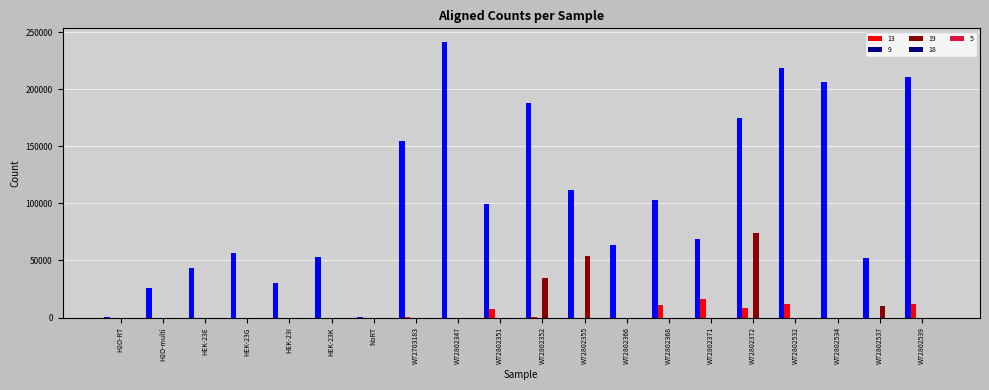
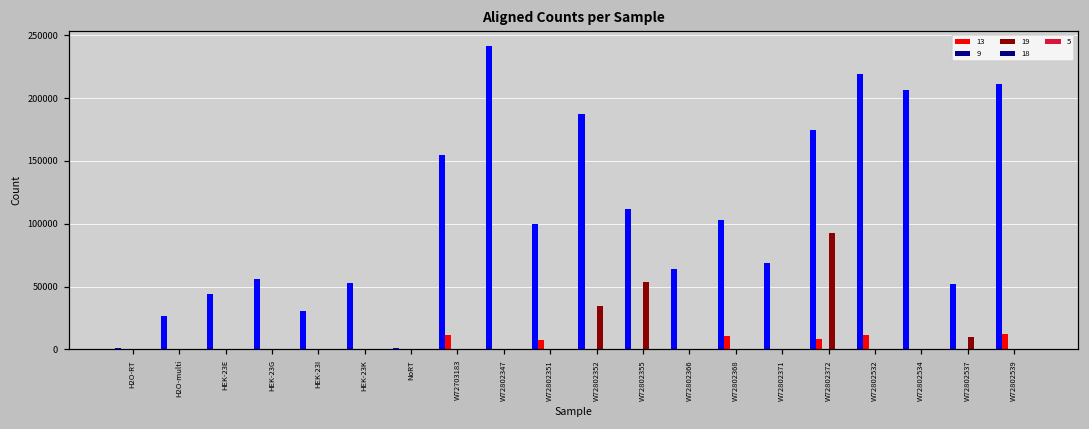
13, W72703183: 0 -> 12000
13, W72802371: 17000 -> 0
19, W72802372: 74000 -> 92000
